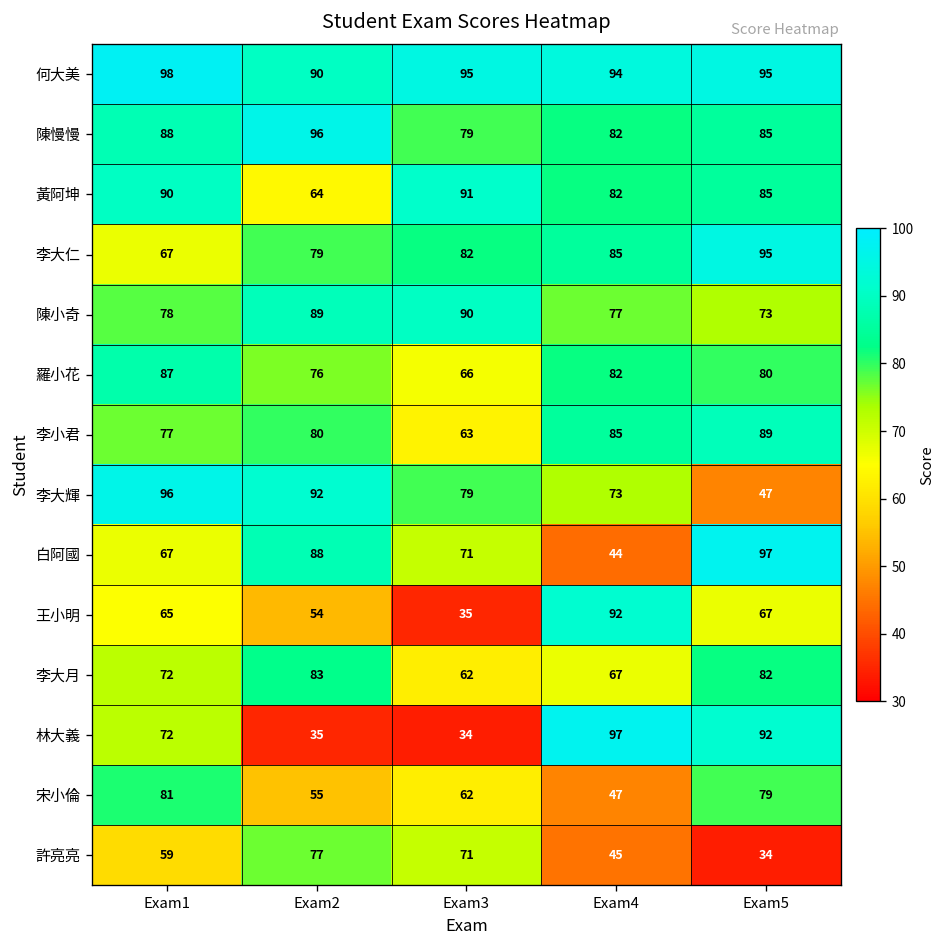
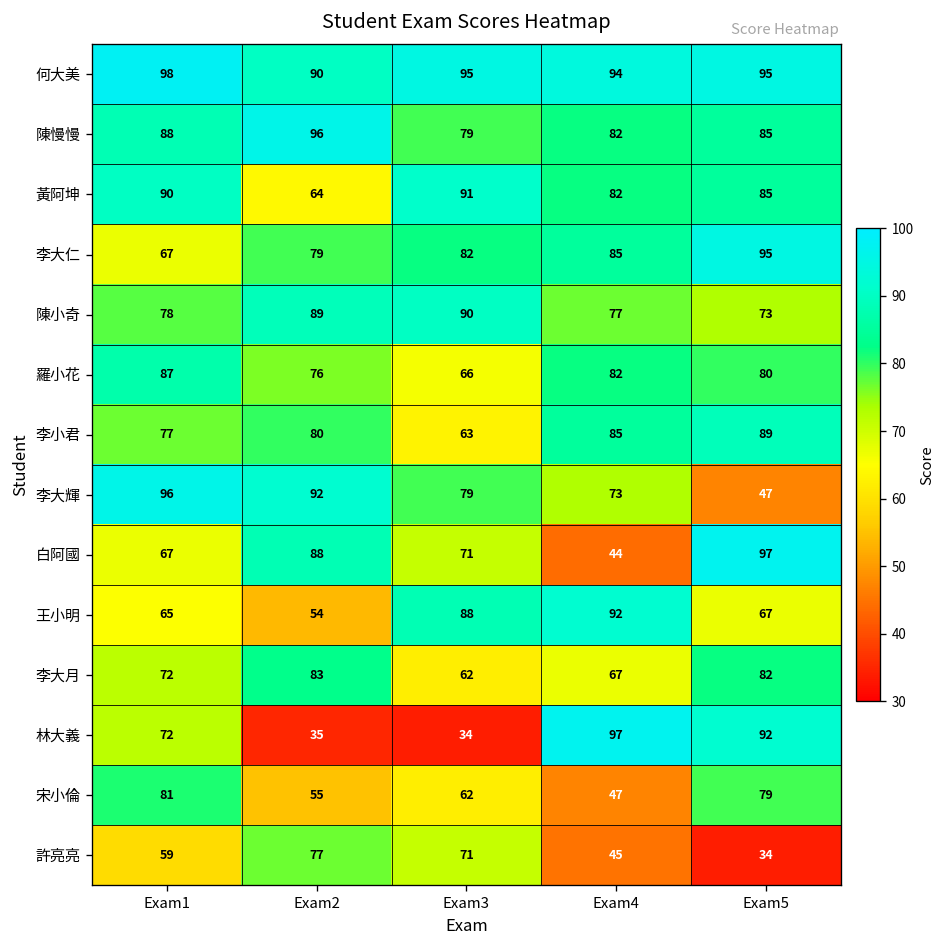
王小明, Exam3: 35 -> 88
